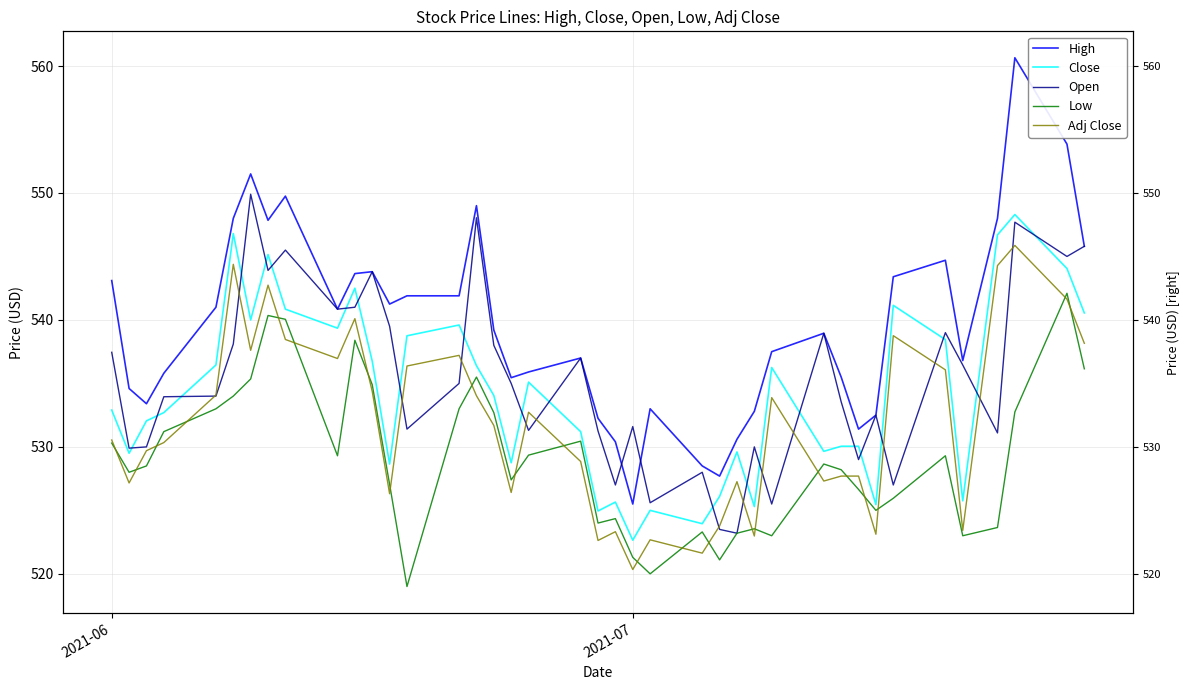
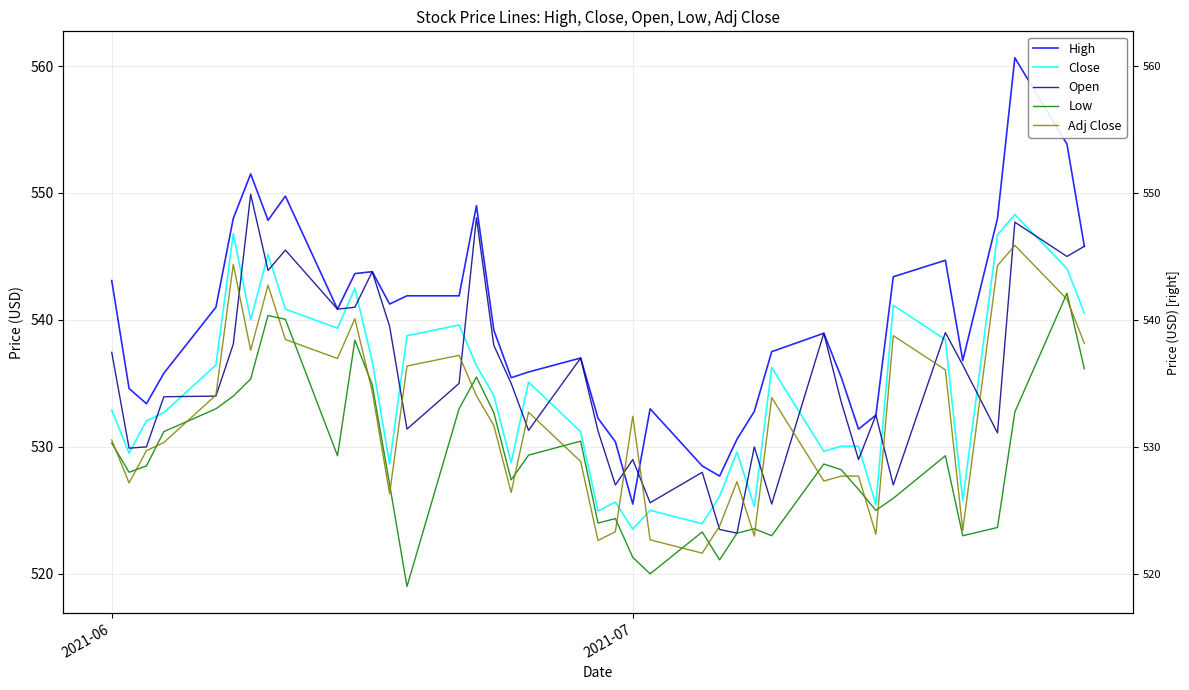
Close, 2021-07: 522.7 -> 523.5
Open, 2021-07: 531.6 -> 529.0
Adj Close, 2021-07: 520.3 -> 532.4
